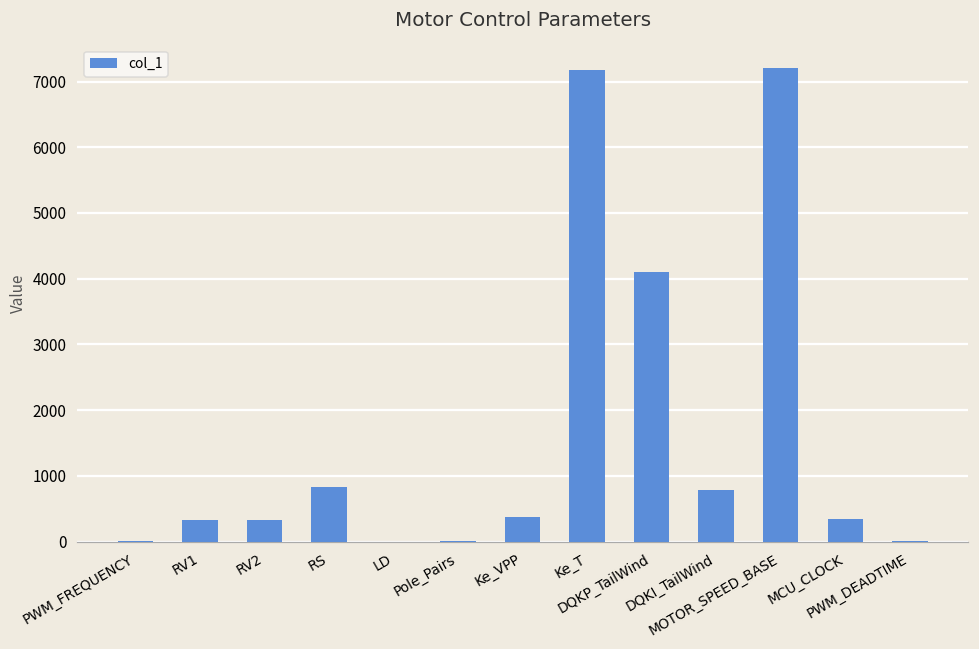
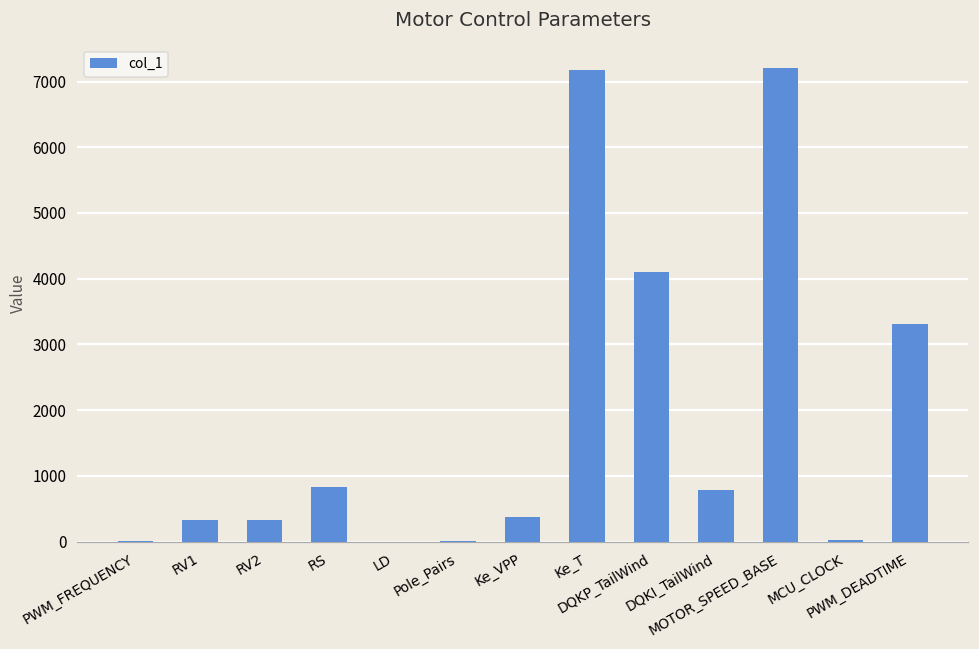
MCU_CLOCK: 300 -> 0
PWM_DEADTIME: 0 -> 3300
